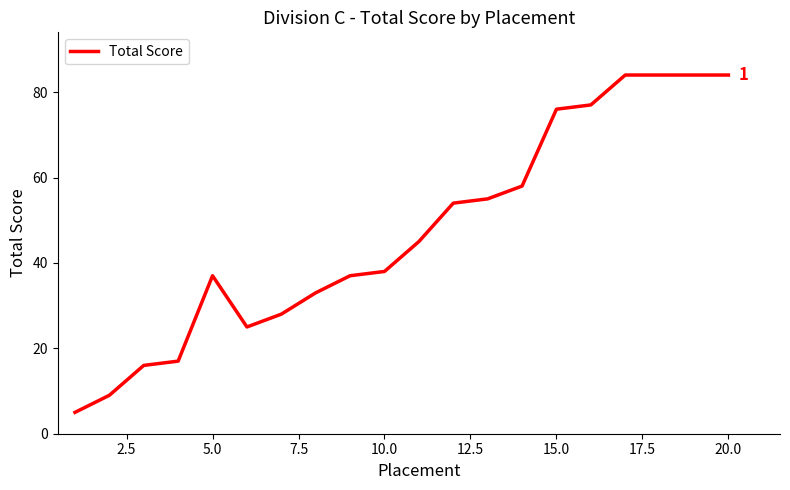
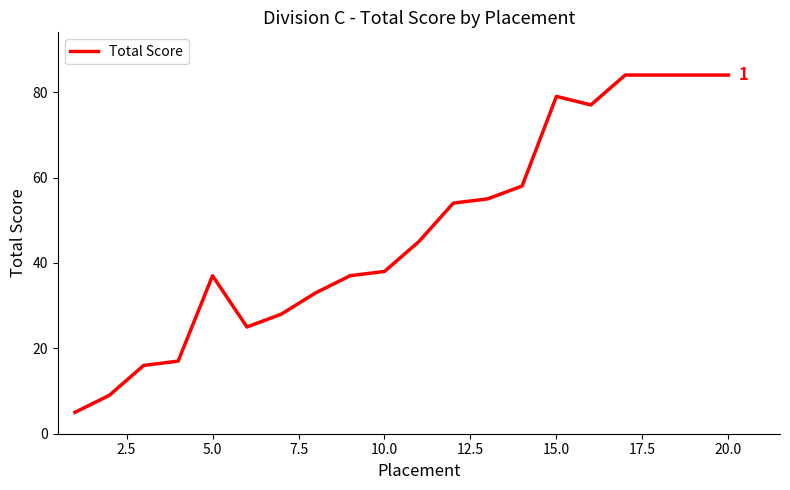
15.0: 76 -> 79
